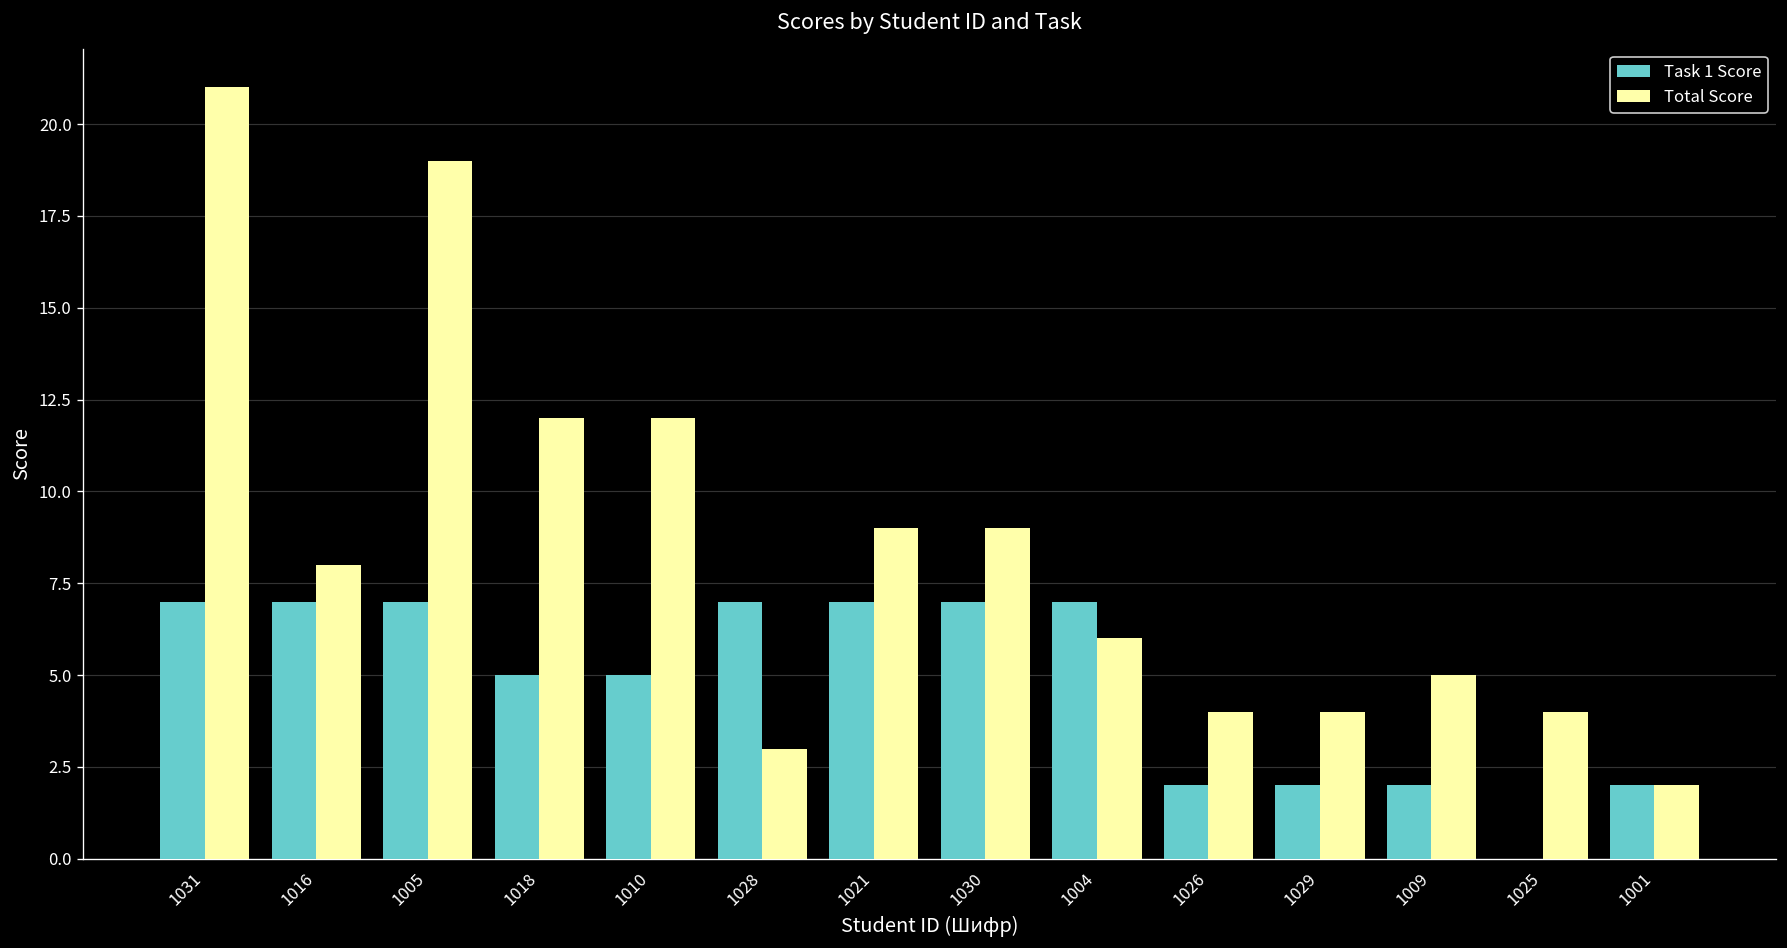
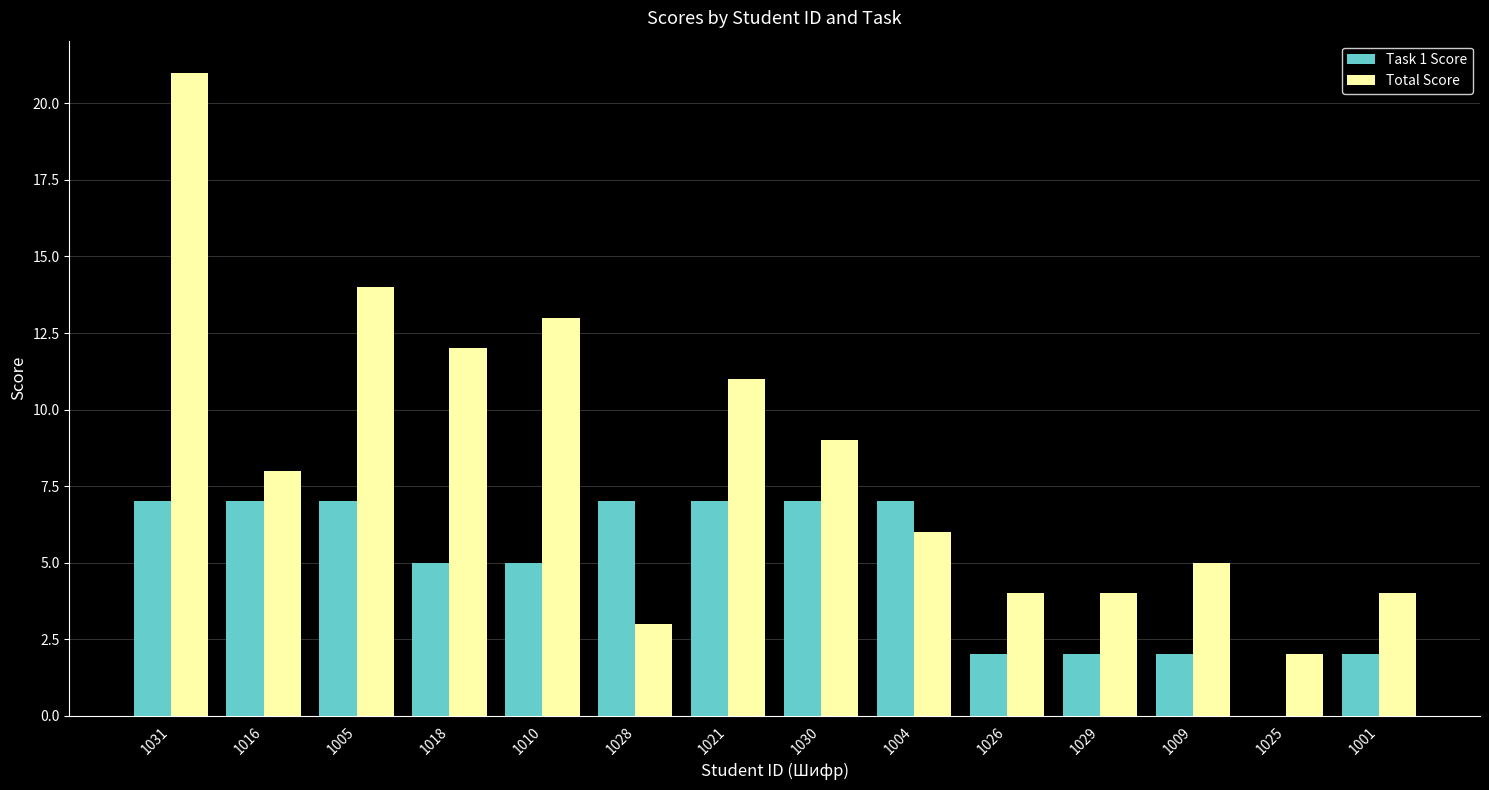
Total Score, 1005: 19 -> 14
Total Score, 1010: 12 -> 13
Total Score, 1021: 9 -> 11
Total Score, 1025: 4 -> 2
Total Score, 1001: 2 -> 4
